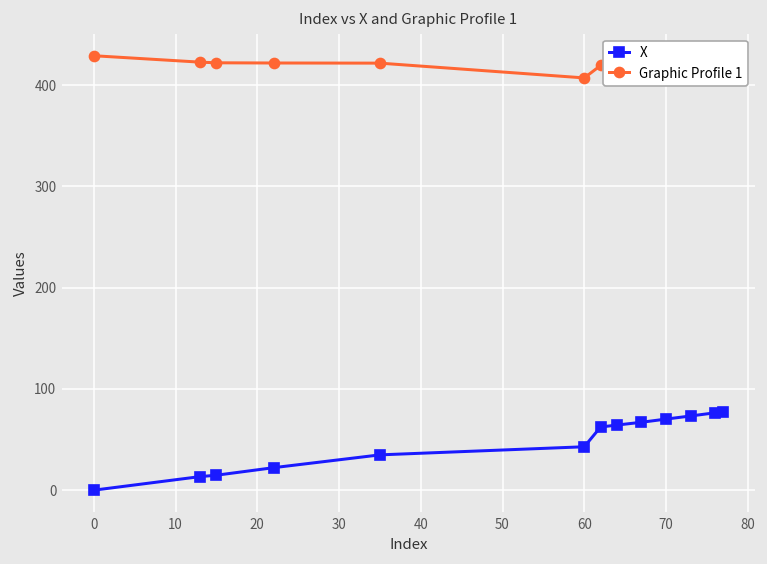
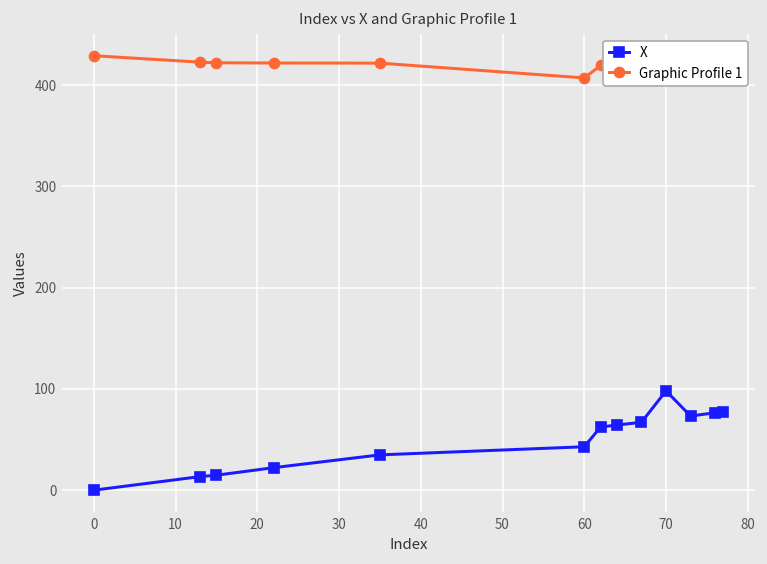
X, 70: 70 -> 100
